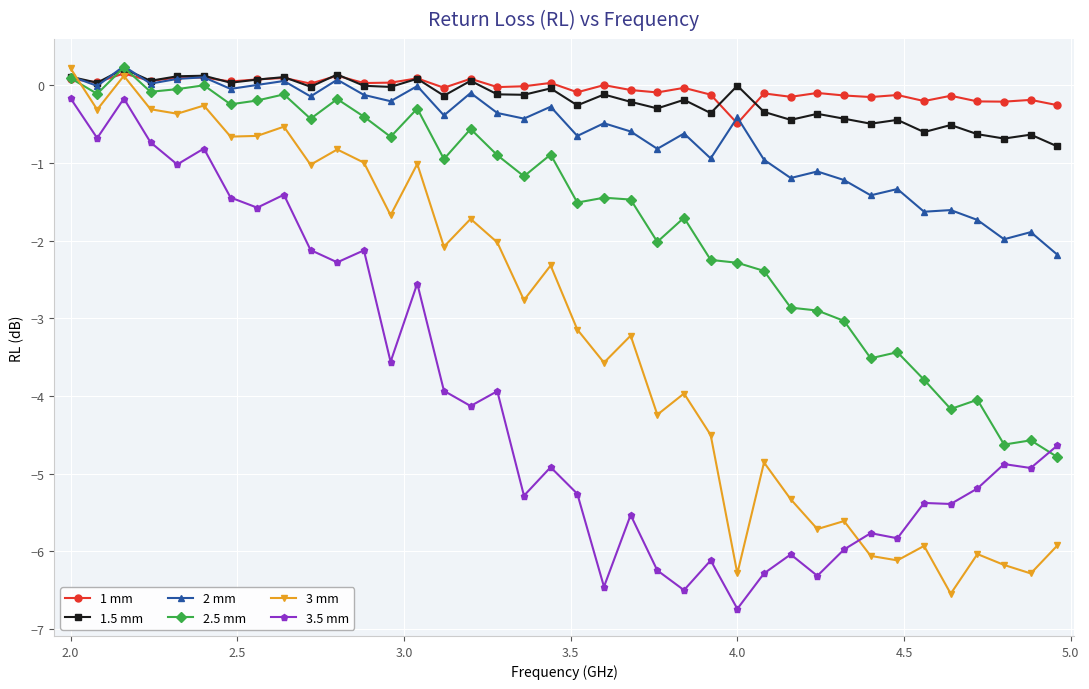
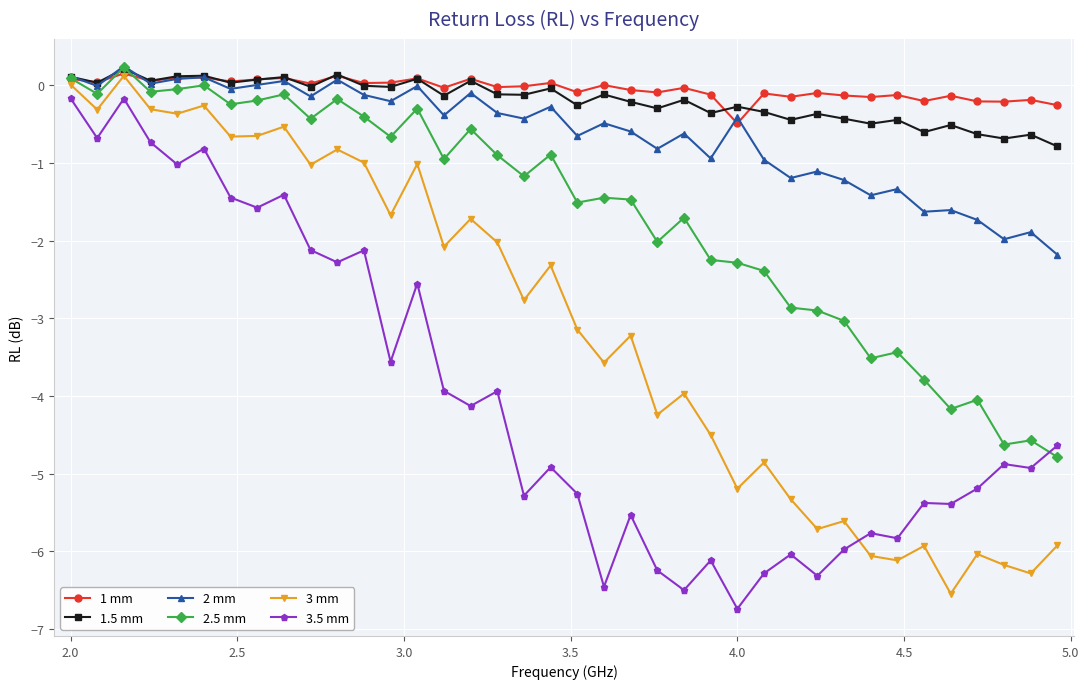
3 mm, 2.0: 0.2 -> 0.0
1.5 mm, 4.0: 0.0 -> -0.3
3 mm, 4.0: -6.3 -> -5.2
